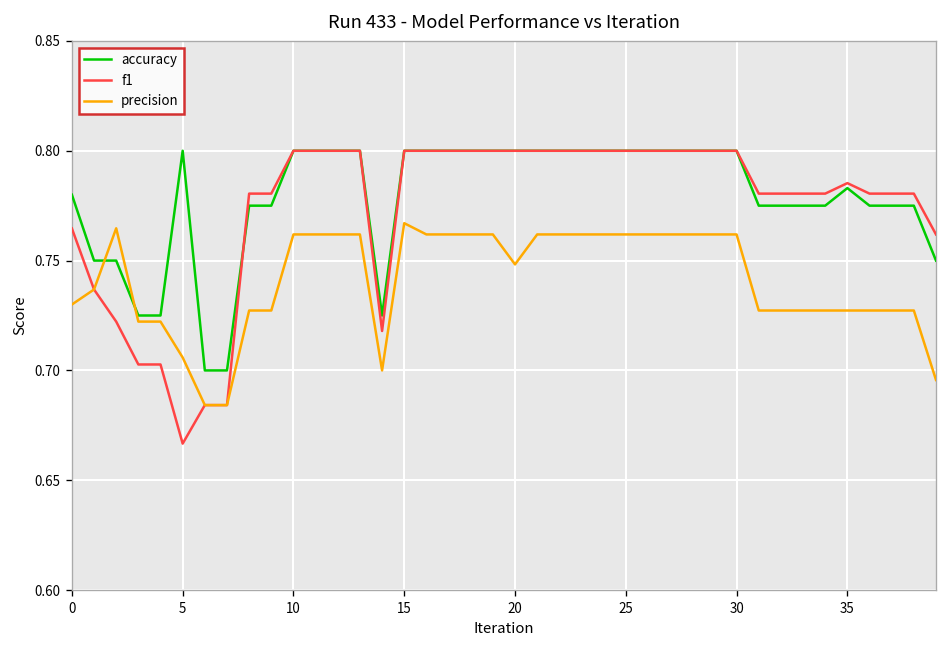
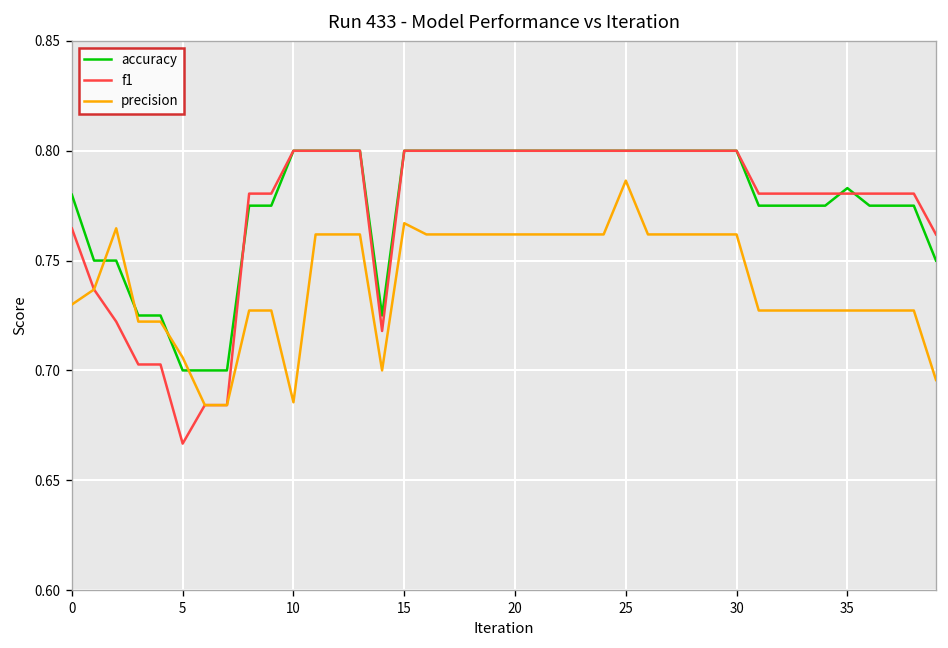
accuracy, 5: 0.8 -> 0.7
precision, 10: 0.762 -> 0.685
precision, 20: 0.748 -> 0.762
precision, 25: 0.762 -> 0.786
f1, 35: 0.785 -> 0.780
